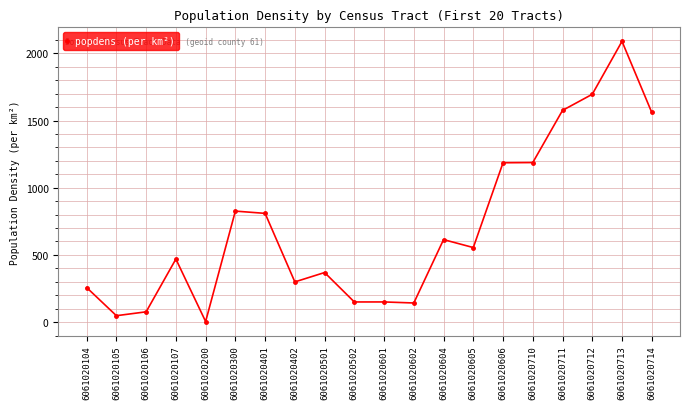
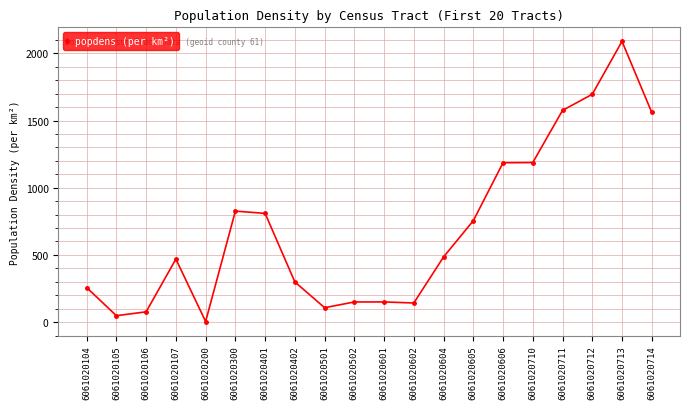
6061020501: 370 -> 110
6061020604: 610 -> 480
6061020605: 550 -> 750
